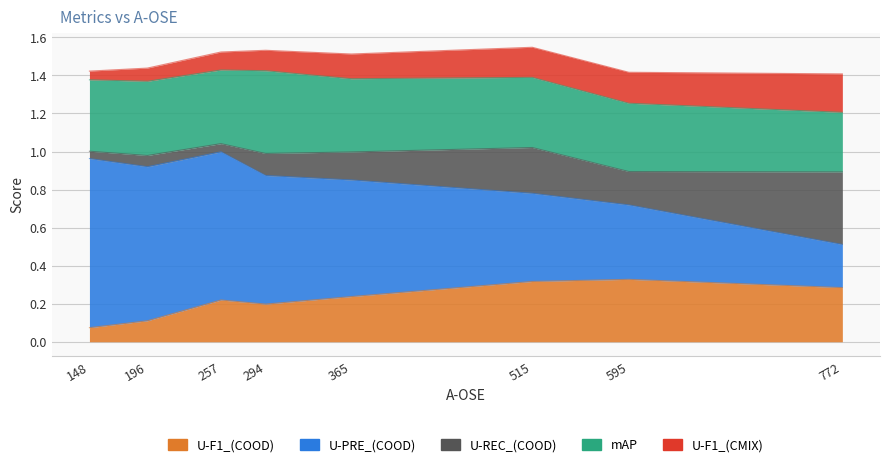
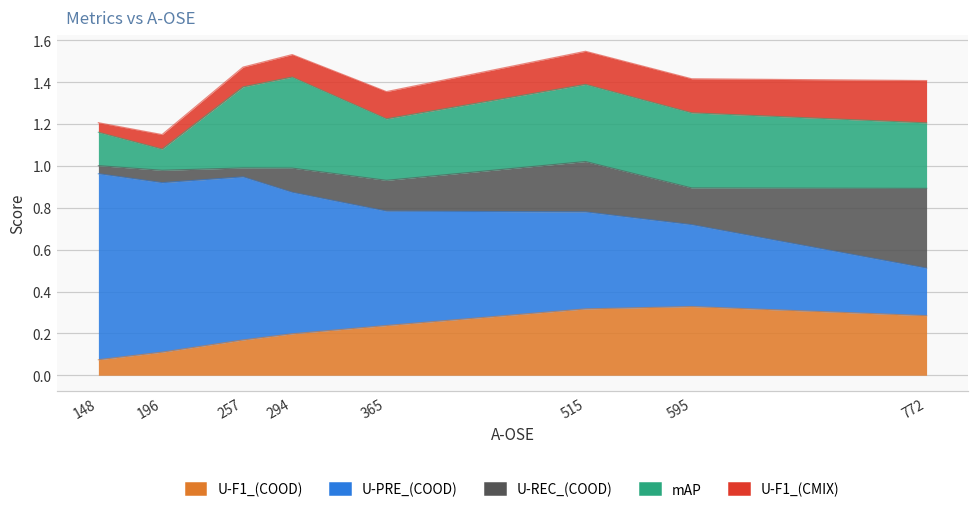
mAP, 148: 0.38 -> 0.16
mAP, 196: 0.39 -> 0.10
U-F1_(COOD), 257: 0.22 -> 0.17
U-PRE_(COOD), 365: 0.61 -> 0.55
mAP, 365: 0.38 -> 0.29
